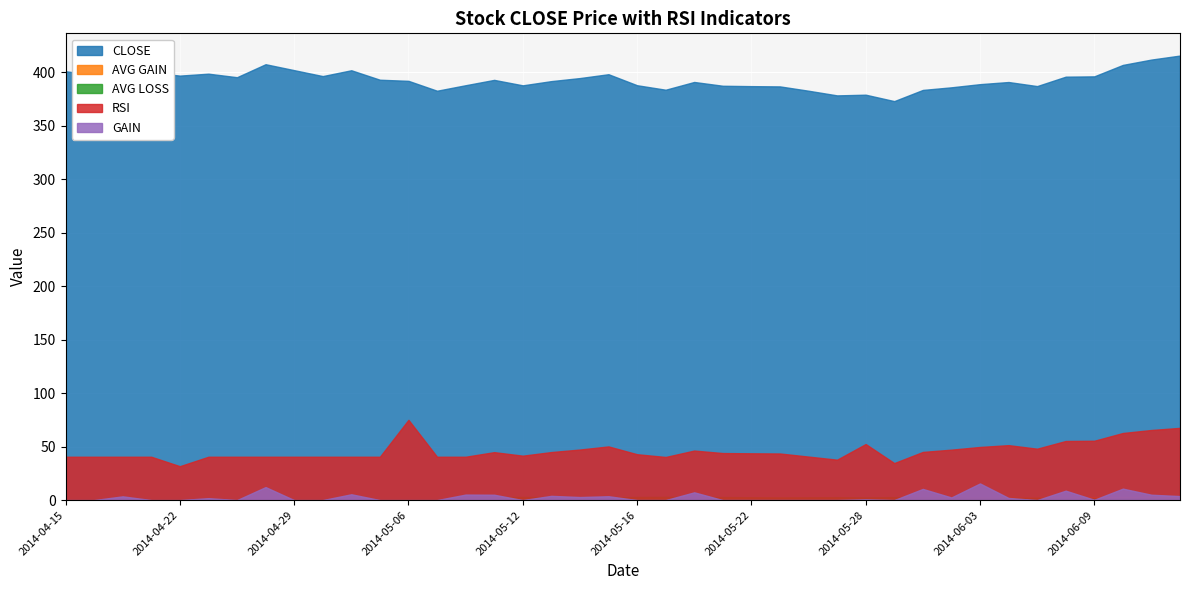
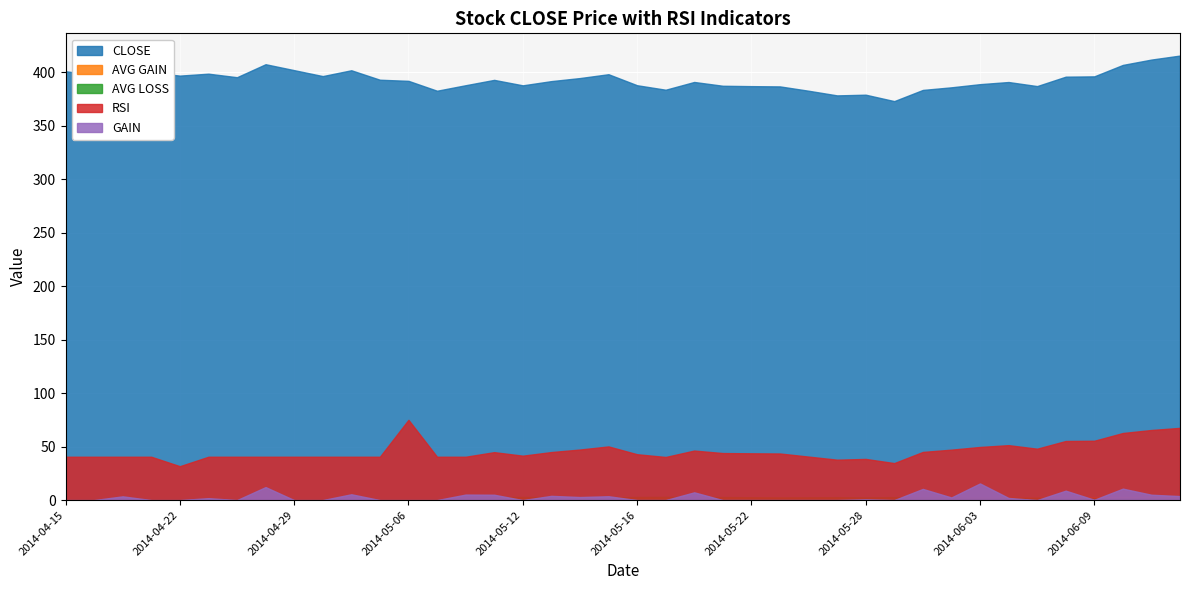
RSI, 2014-05-28: 52 -> 38
